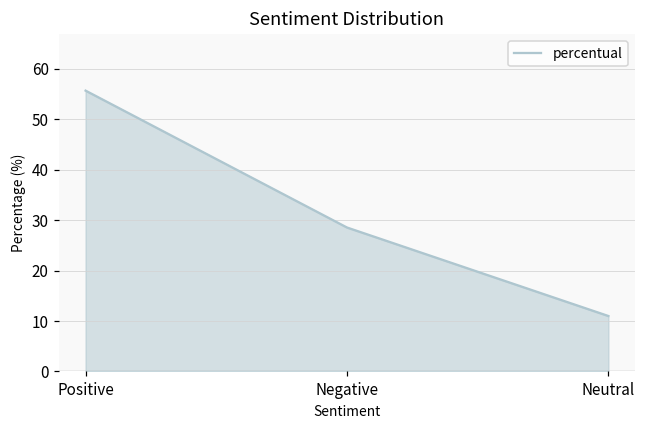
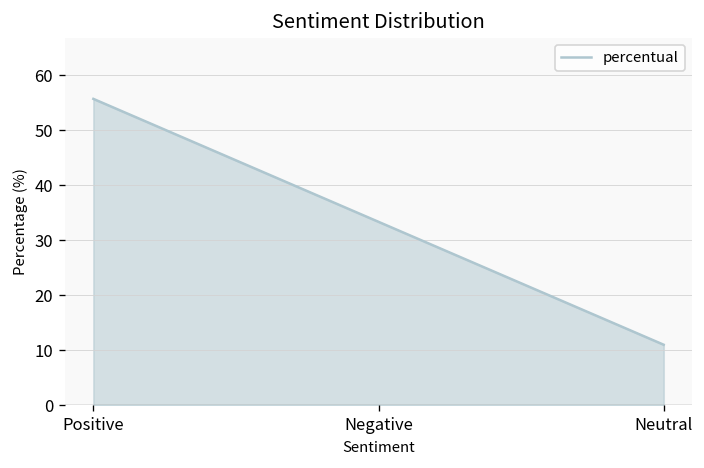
Negative: 29 -> 33
